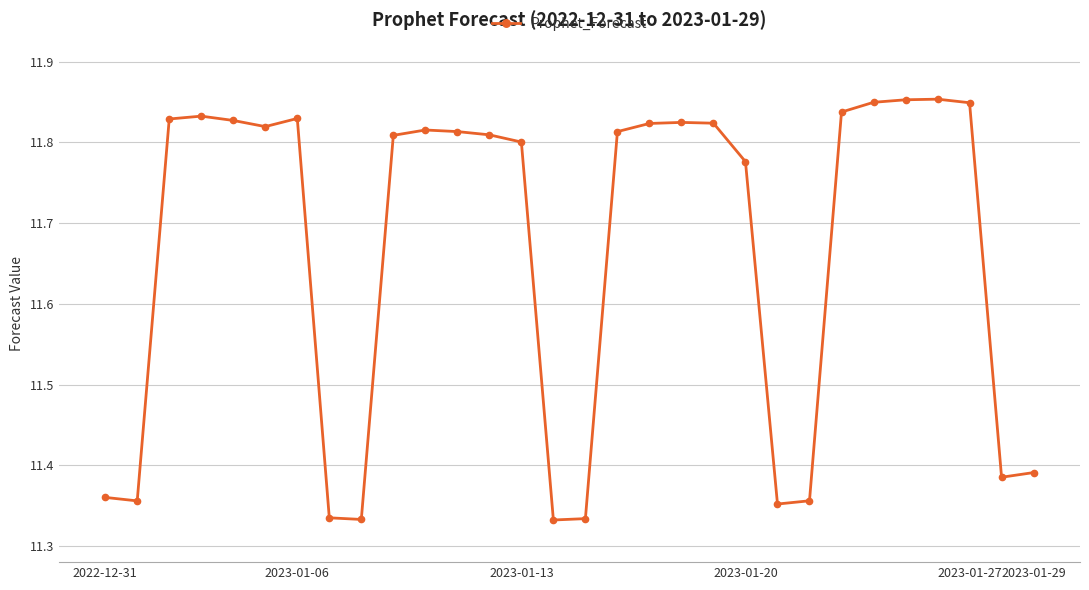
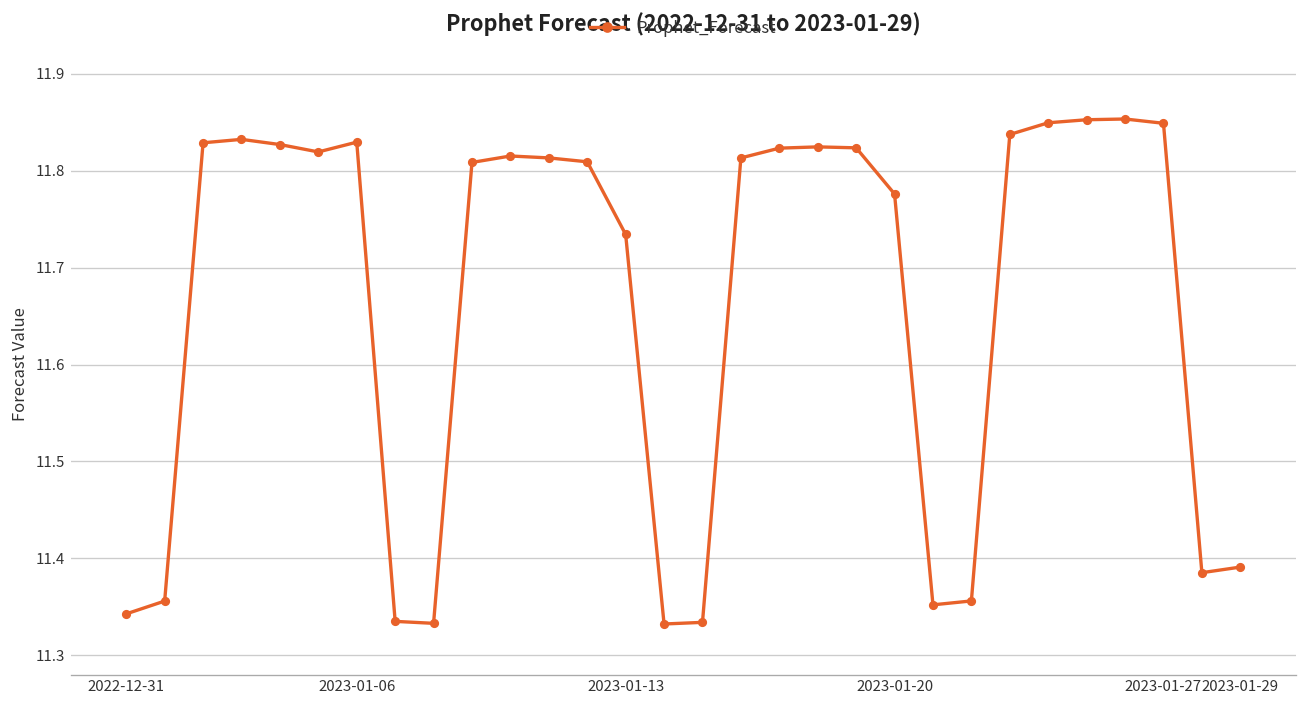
2022-12-31: 11.36 -> 11.34
2023-01-13: 11.80 -> 11.73
